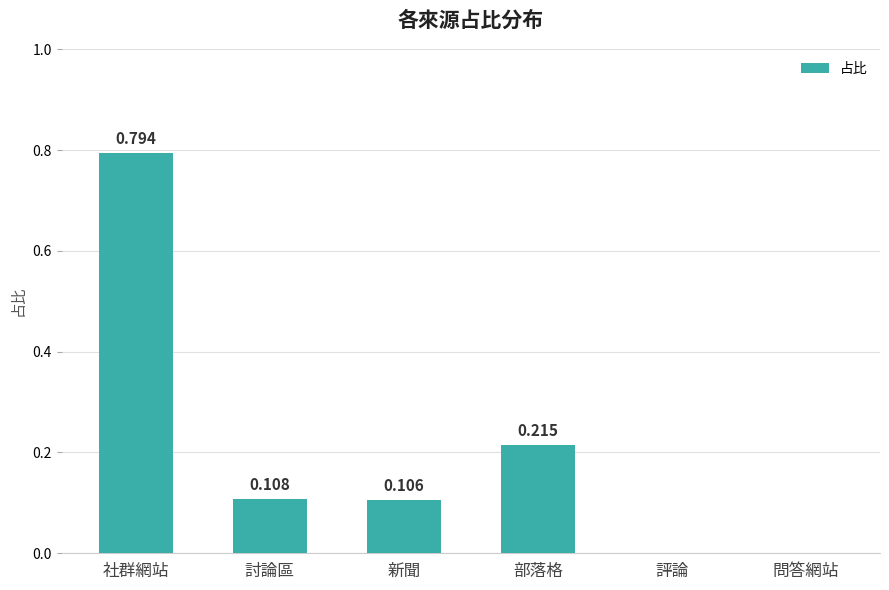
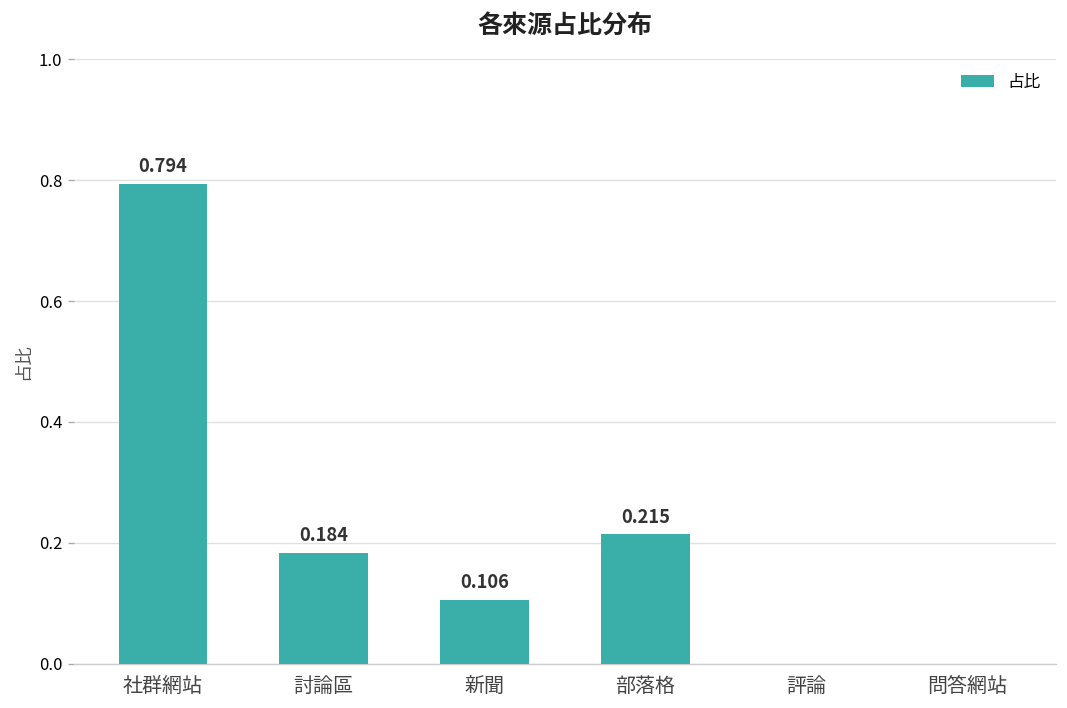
討論區: 0.108 -> 0.184
